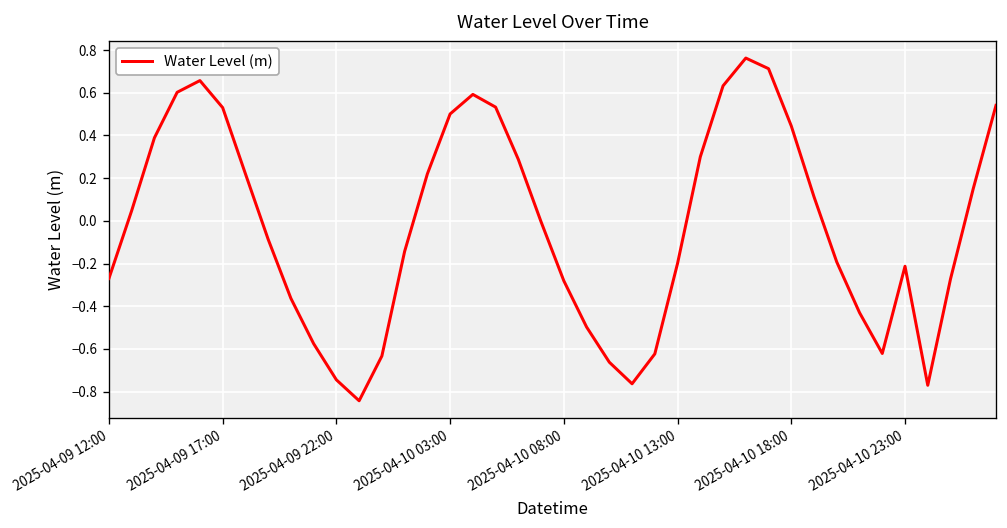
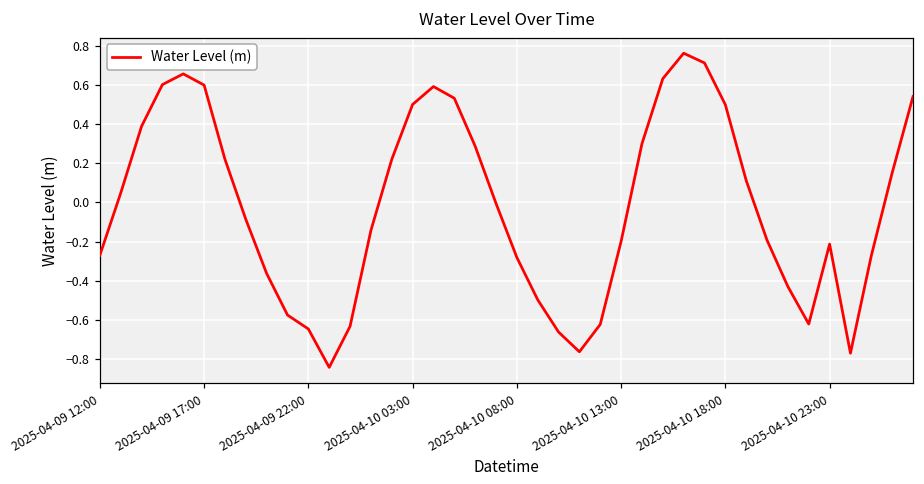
2025-04-09 17:00: 0.53 -> 0.60
2025-04-09 22:00: -0.74 -> -0.65
2025-04-10 18:00: 0.44 -> 0.50
